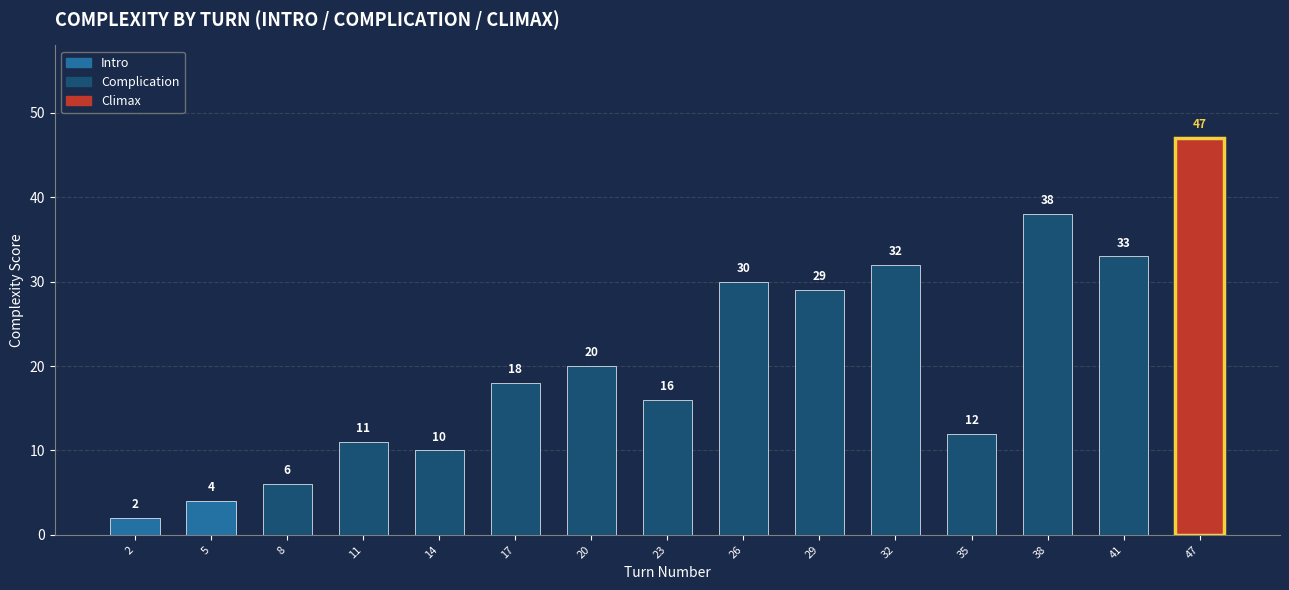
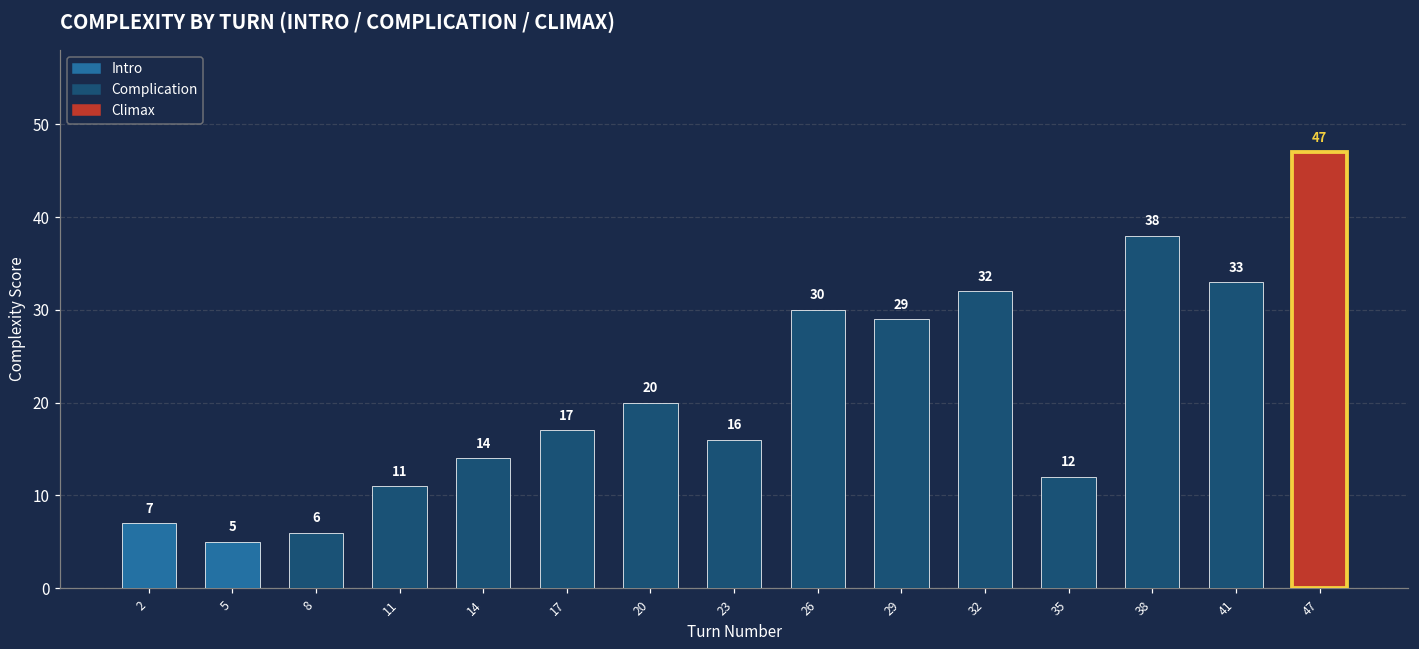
2: 2 -> 7
5: 4 -> 5
14: 10 -> 14
17: 18 -> 17
